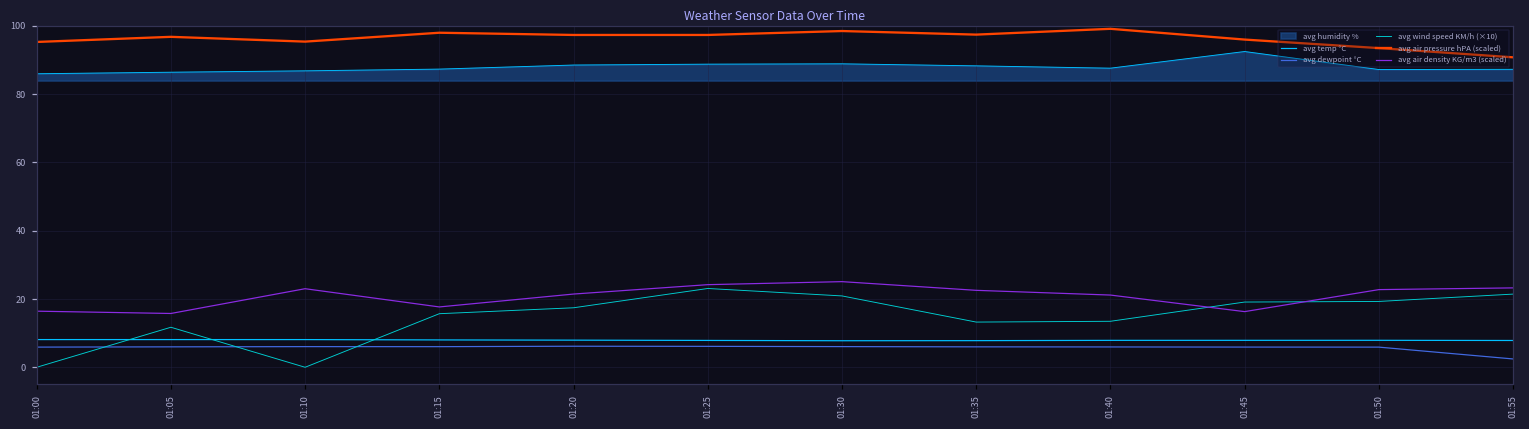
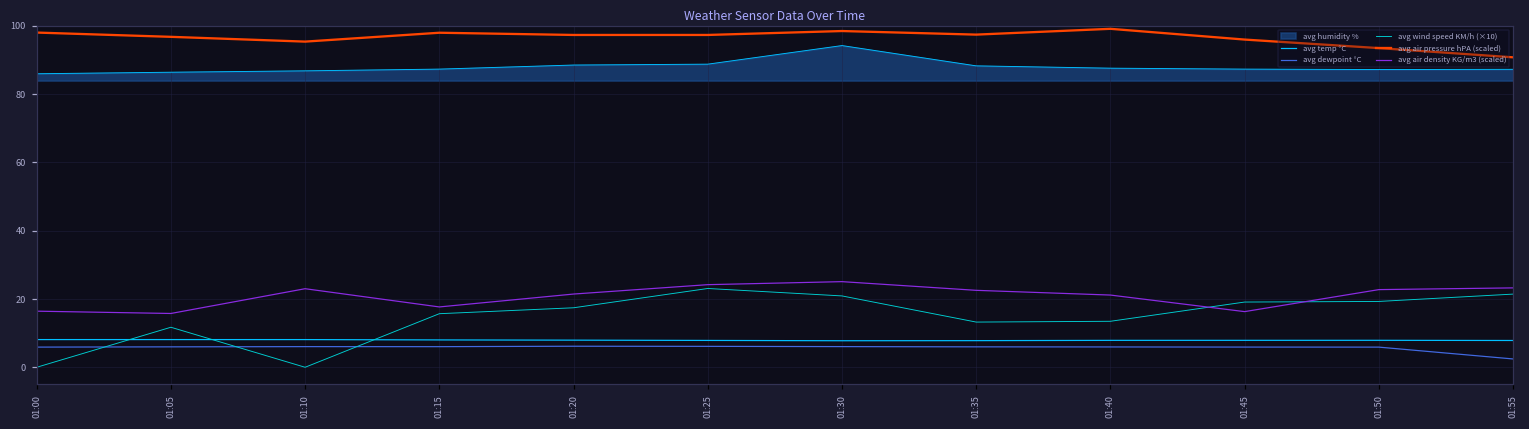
avg air pressure hPA (scaled), 01:00: 95 -> 98
avg humidity %, 01:30: 89 -> 94
avg humidity %, 01:45: 92 -> 87
